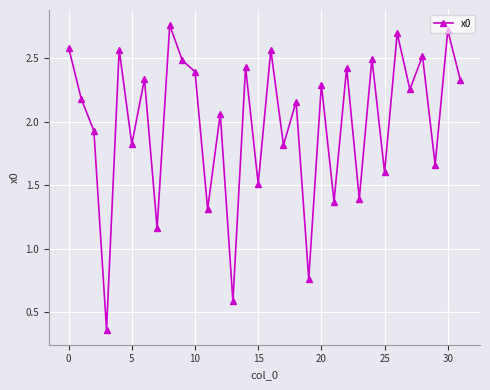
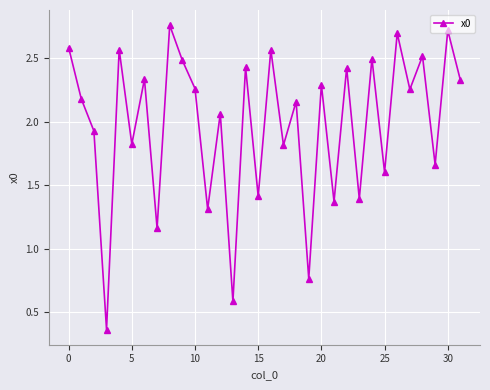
10: 2.39 -> 2.26
15: 1.51 -> 1.41
